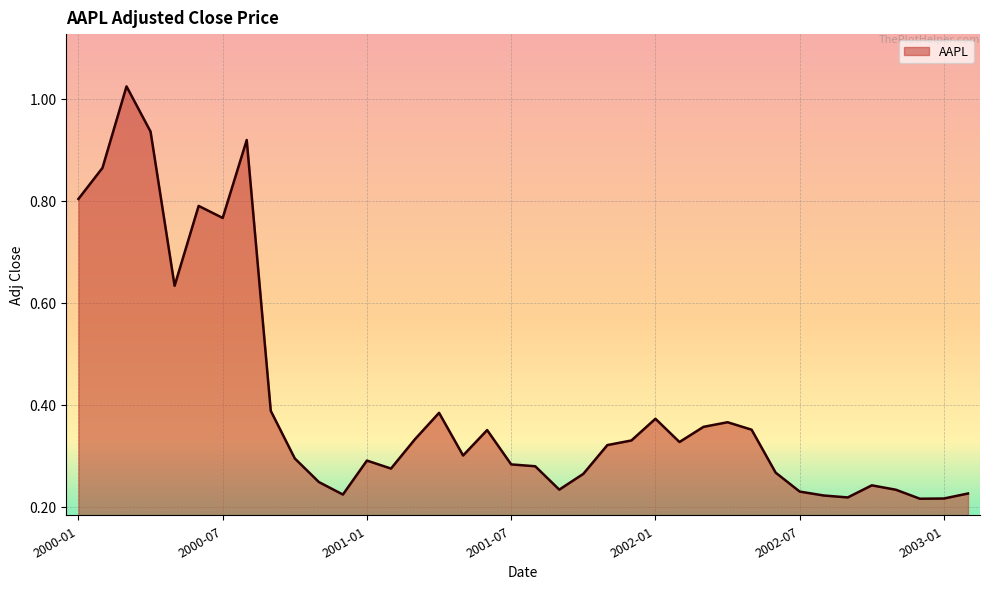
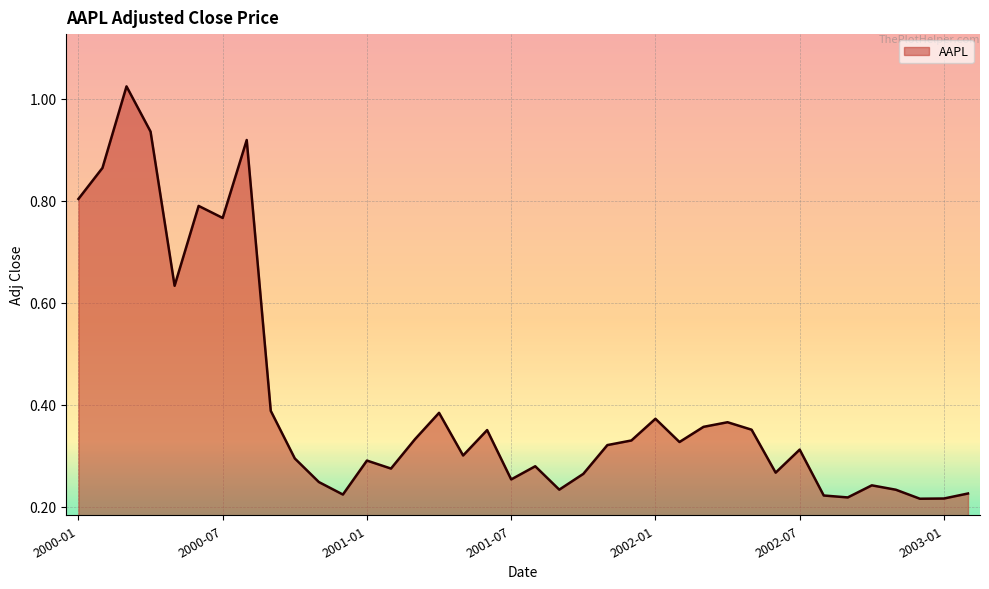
2001-07: 0.28 -> 0.25
2002-07: 0.23 -> 0.31
